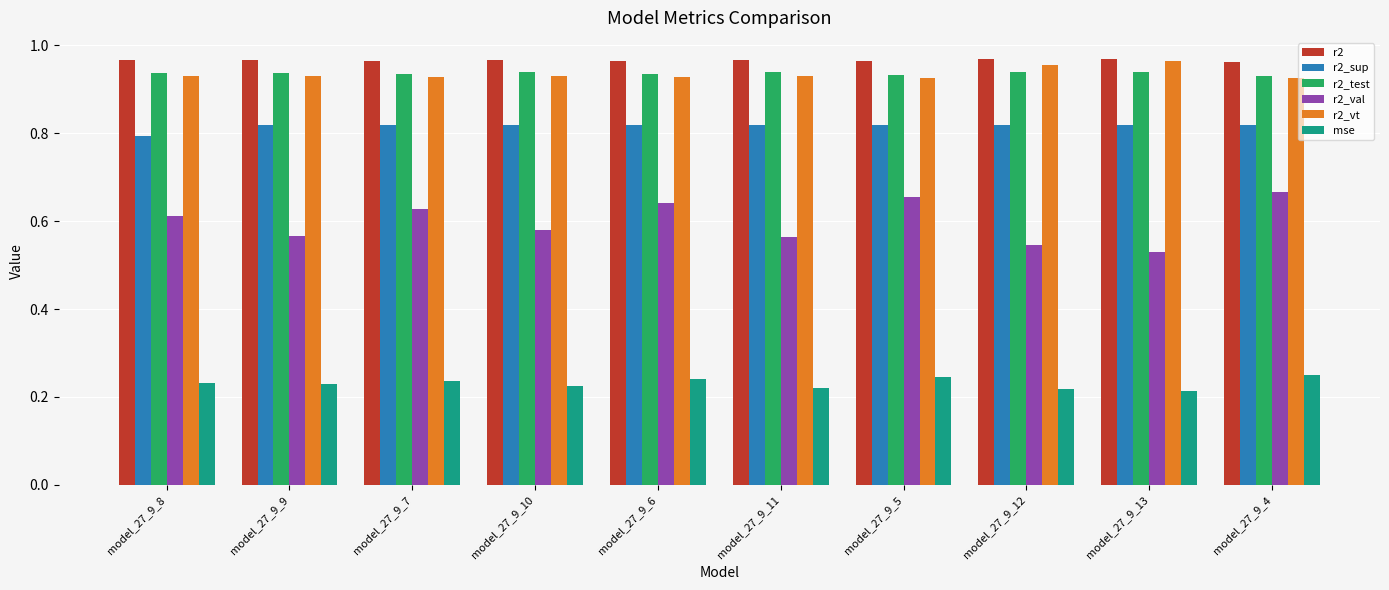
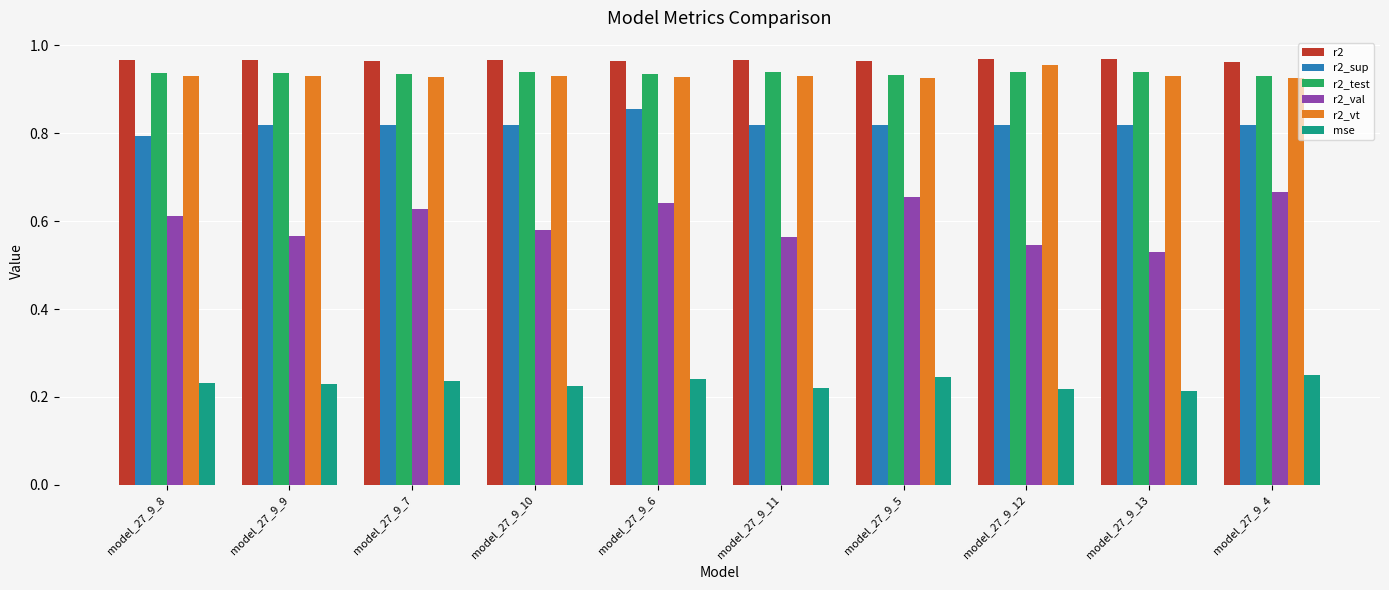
r2_sup, model_27_9_6: 0.82 -> 0.85
r2_vt, model_27_9_13: 0.96 -> 0.93
